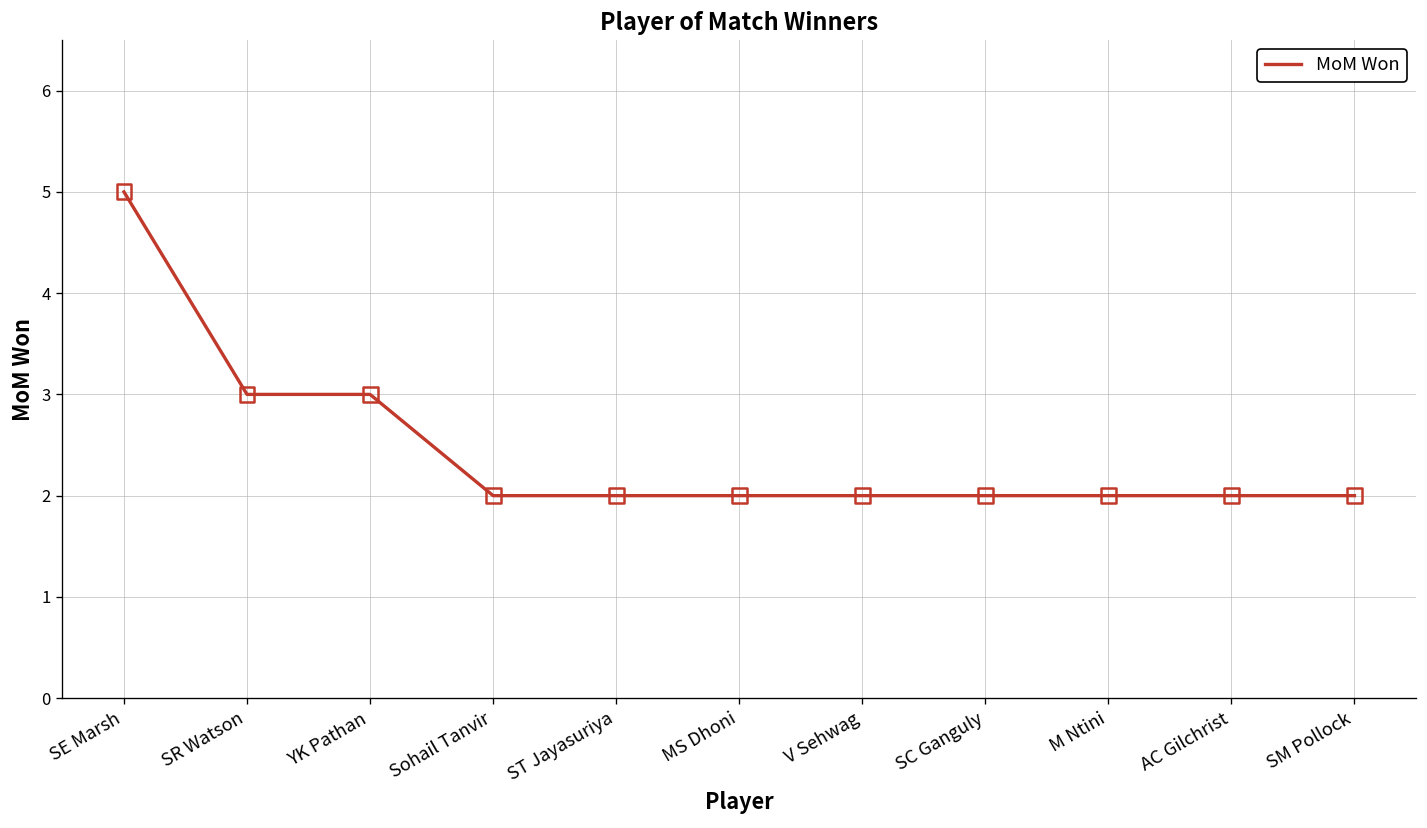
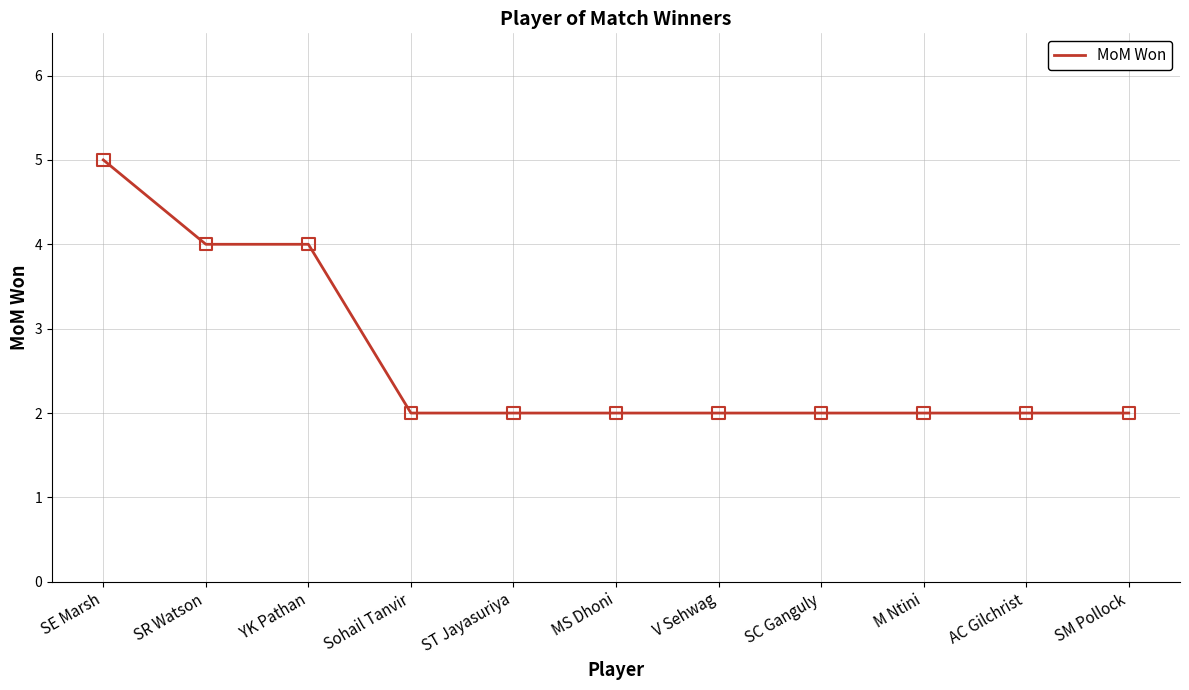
SR Watson: 3 -> 4
YK Pathan: 3 -> 4
